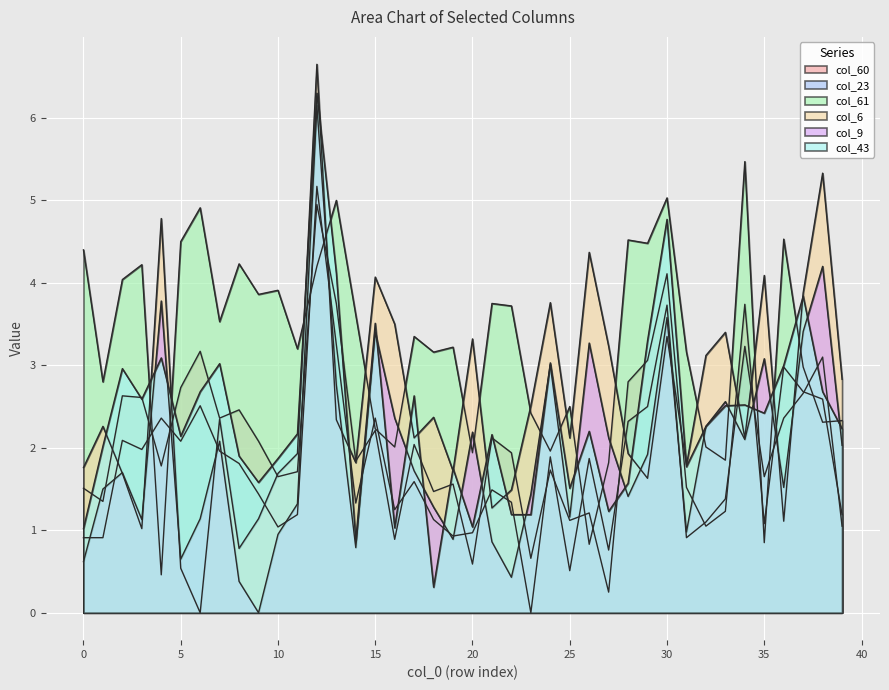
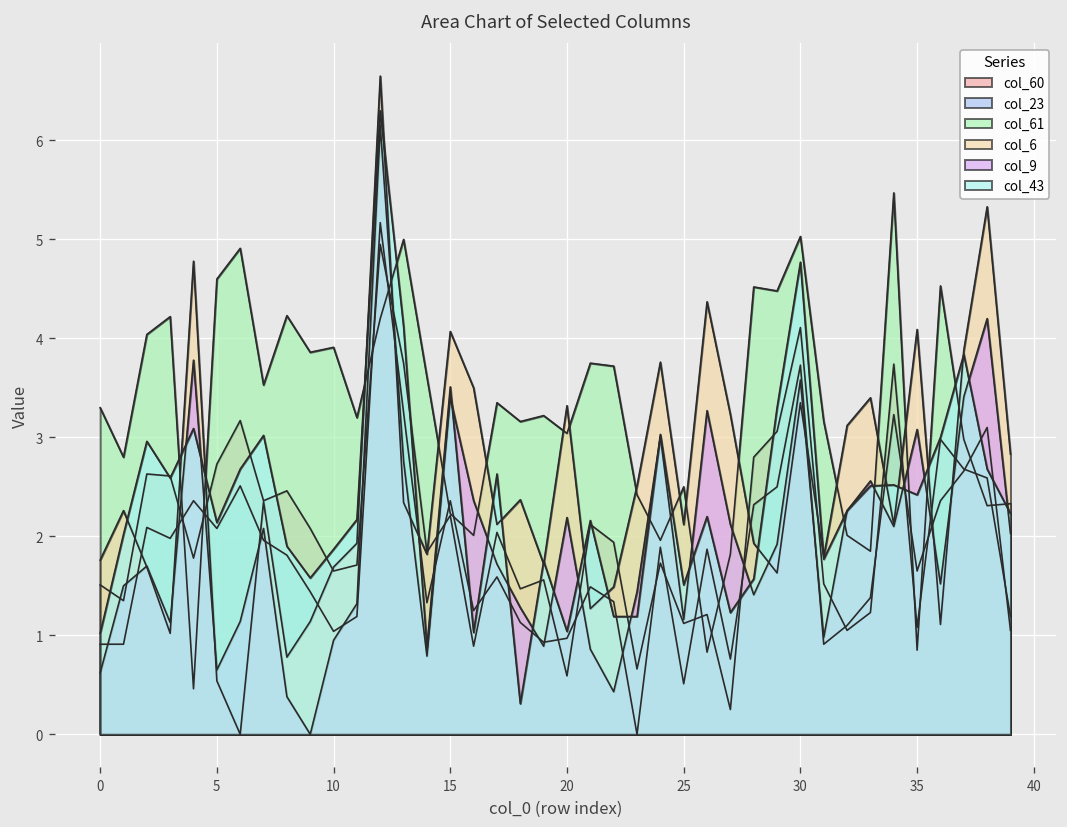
col_61, 0: 4.4 -> 3.3
col_61, 5: 4.5 -> 4.6
col_61, 20: 1.9 -> 3.0
